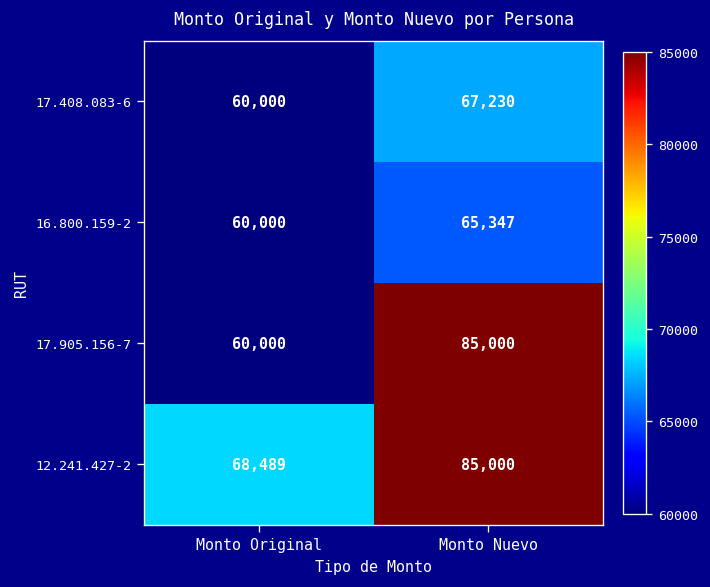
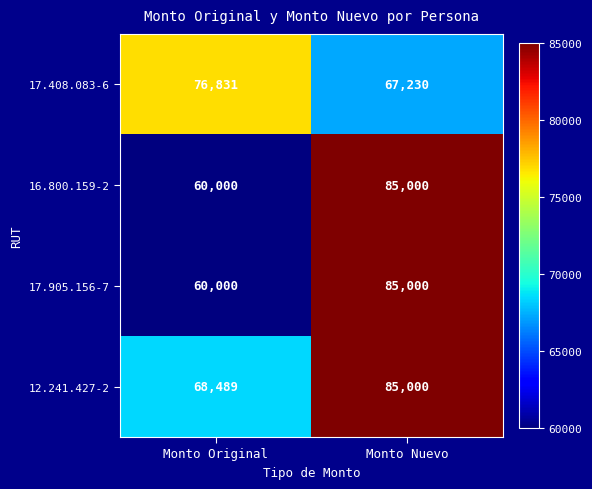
17.408.083-6, Monto Original: 60,000 -> 76,831
16.800.159-2, Monto Nuevo: 65,347 -> 85,000
